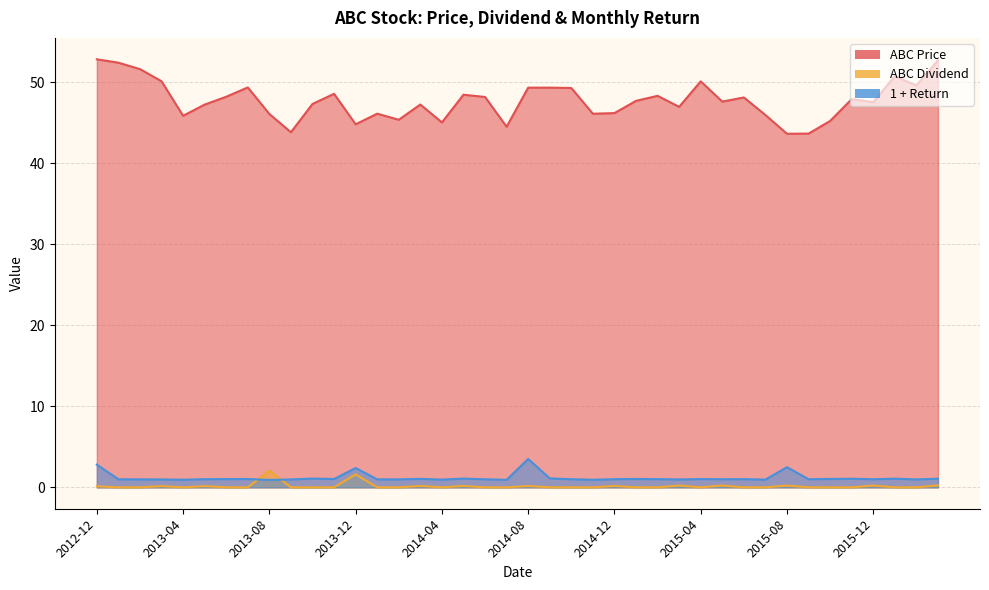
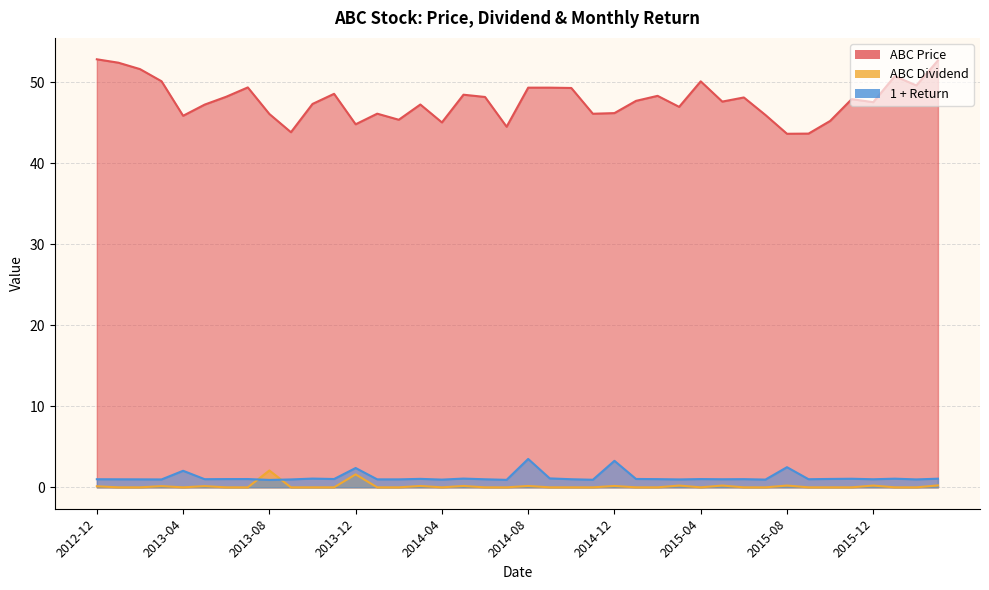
1 + Return, 2012-12: 3 -> 1
1 + Return, 2013-04: 1 -> 2
1 + Return, 2014-12: 1 -> 3
